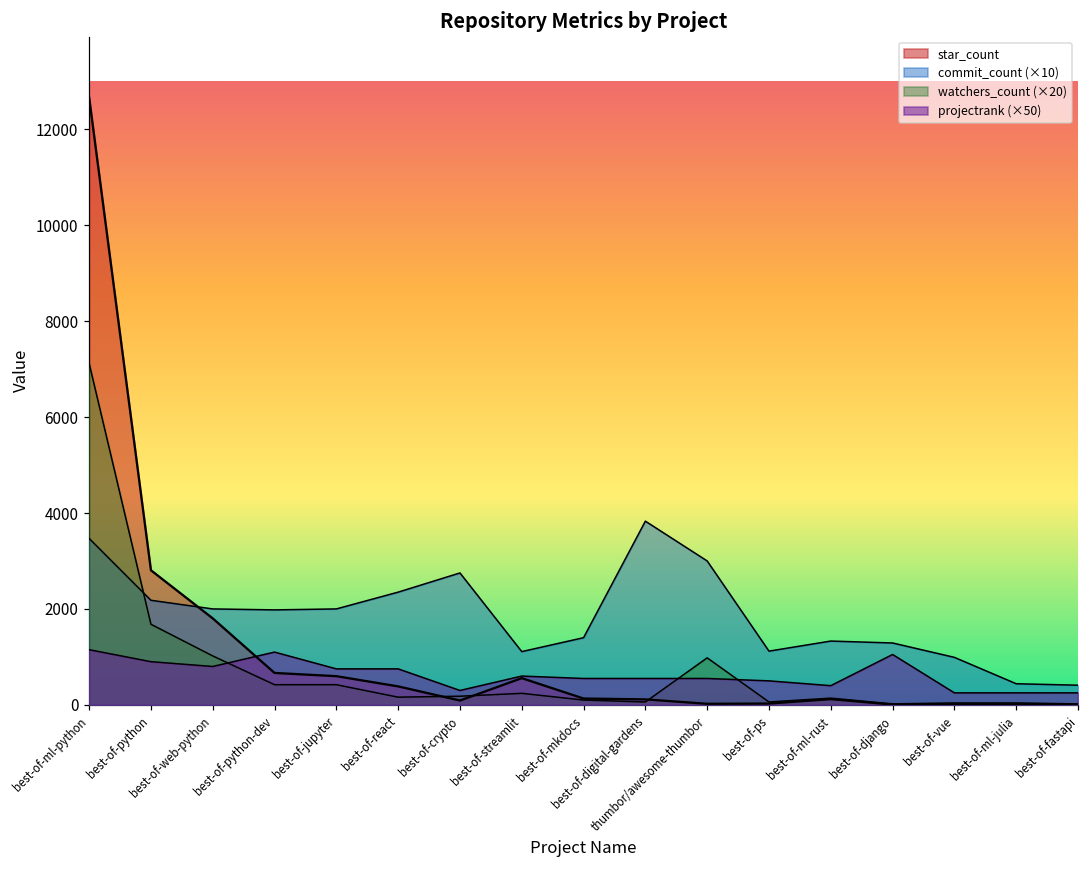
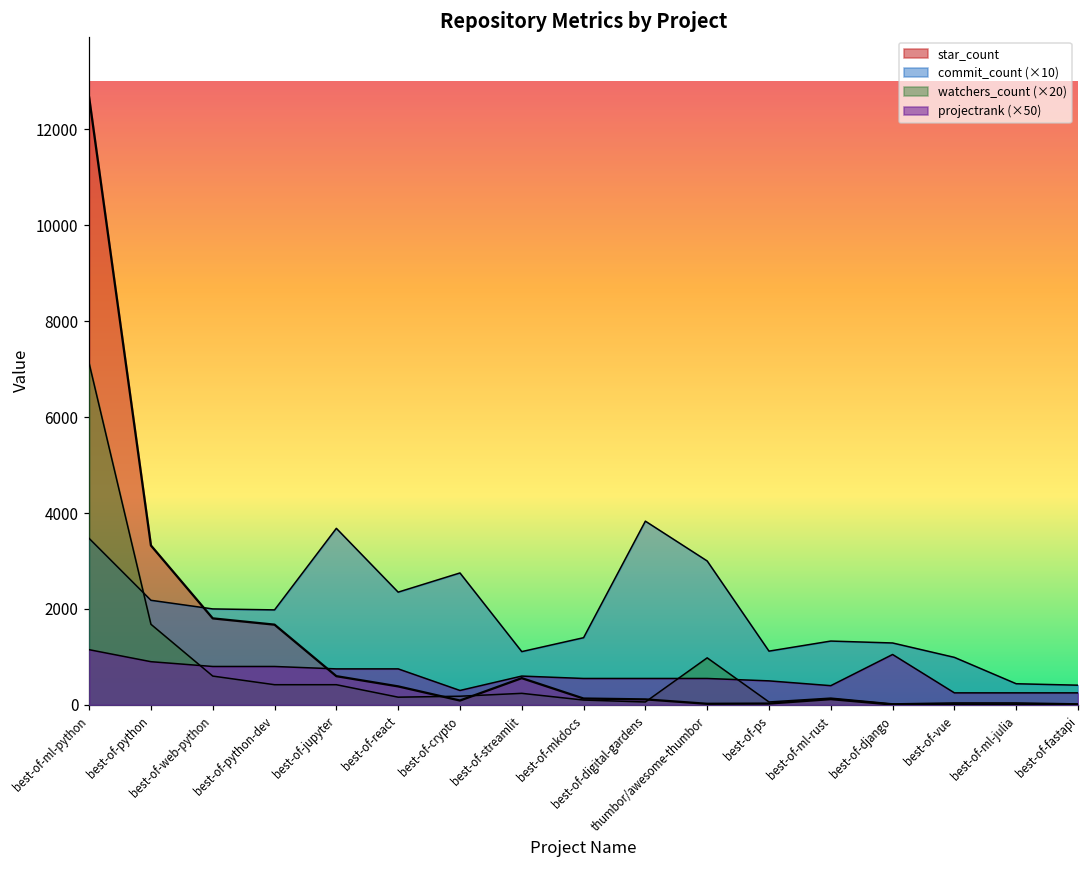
star_count, best-of-python: 2800 -> 3300
watchers_count (×20), best-of-web-python: 1000 -> 600
star_count, best-of-python-dev: 700 -> 1700
projectrank (×50), best-of-python-dev: 1100 -> 800
commit_count (×10), best-of-jupyter: 2000 -> 3700
